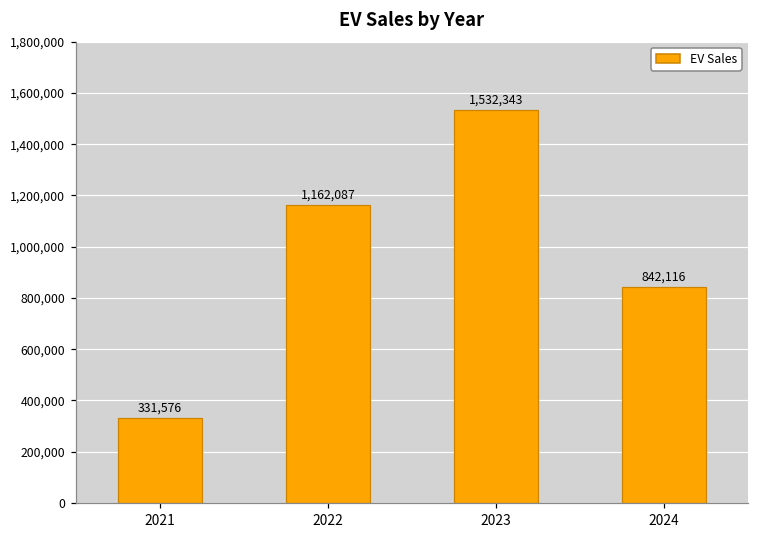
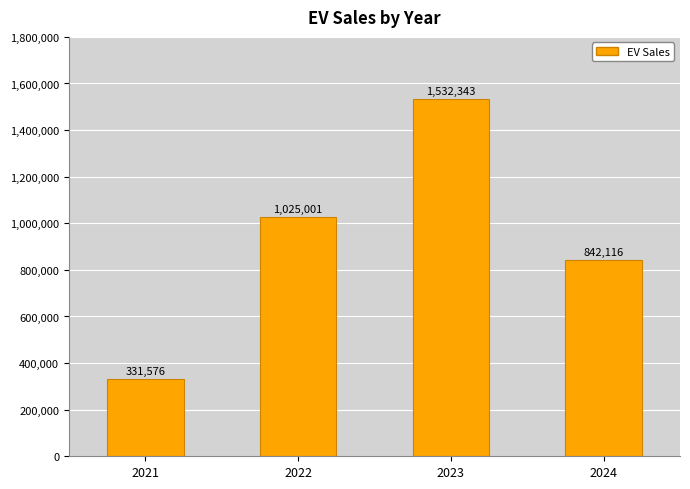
2022: 1,162,087 -> 1,025,001
